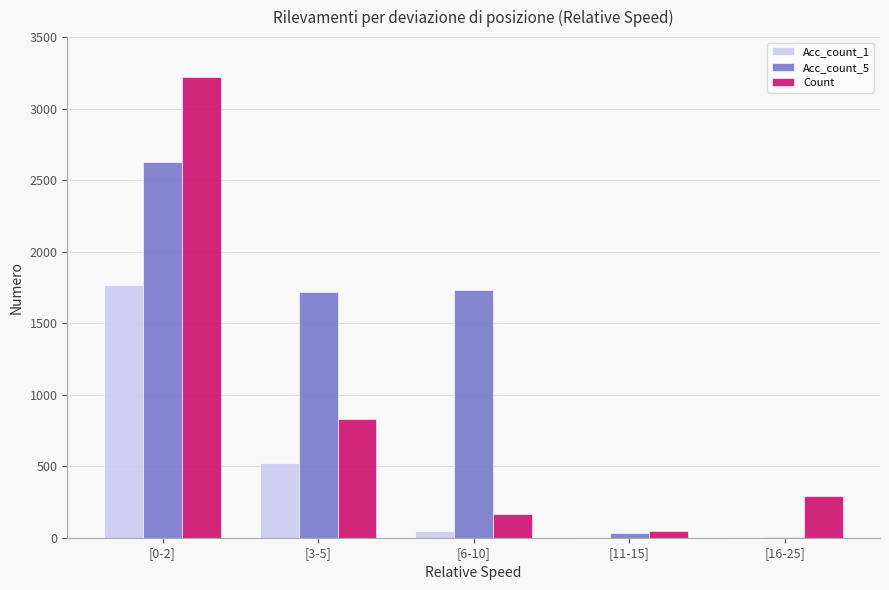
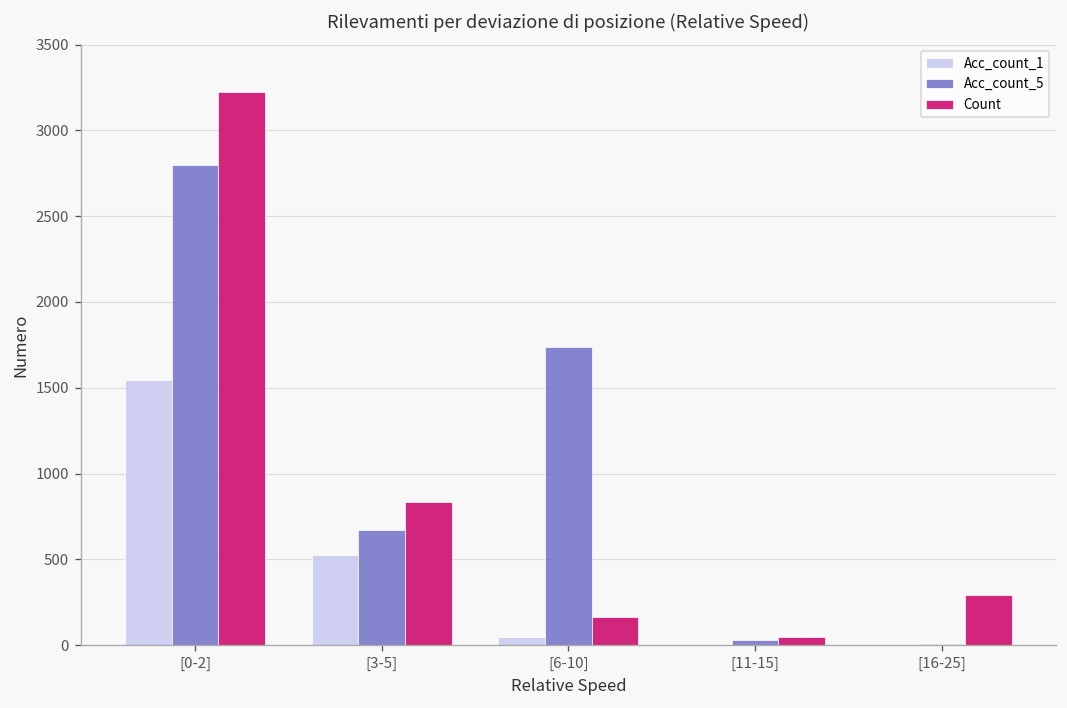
Acc_count_1, [0-2]: 1770 -> 1550
Acc_count_5, [0-2]: 2630 -> 2800
Acc_count_5, [3-5]: 1720 -> 670
